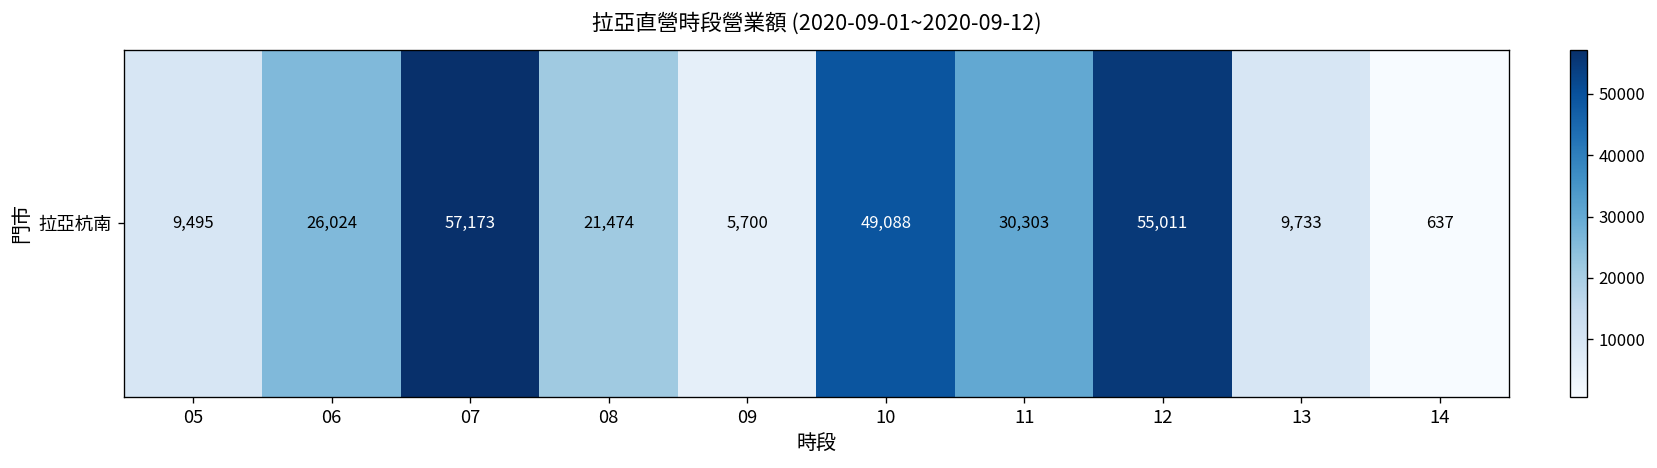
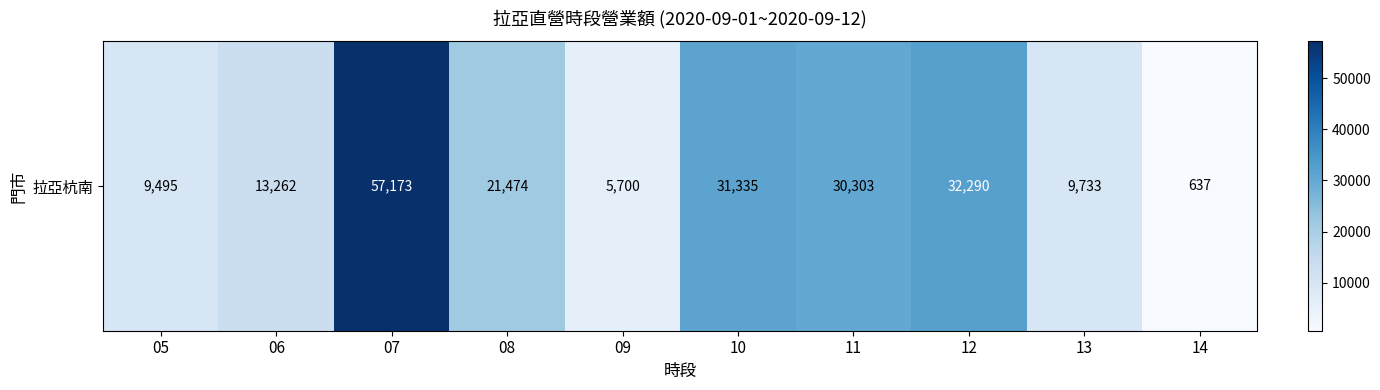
拉亞杭南, 06: 26,024 -> 13,262
拉亞杭南, 10: 49,088 -> 31,335
拉亞杭南, 12: 55,011 -> 32,290
